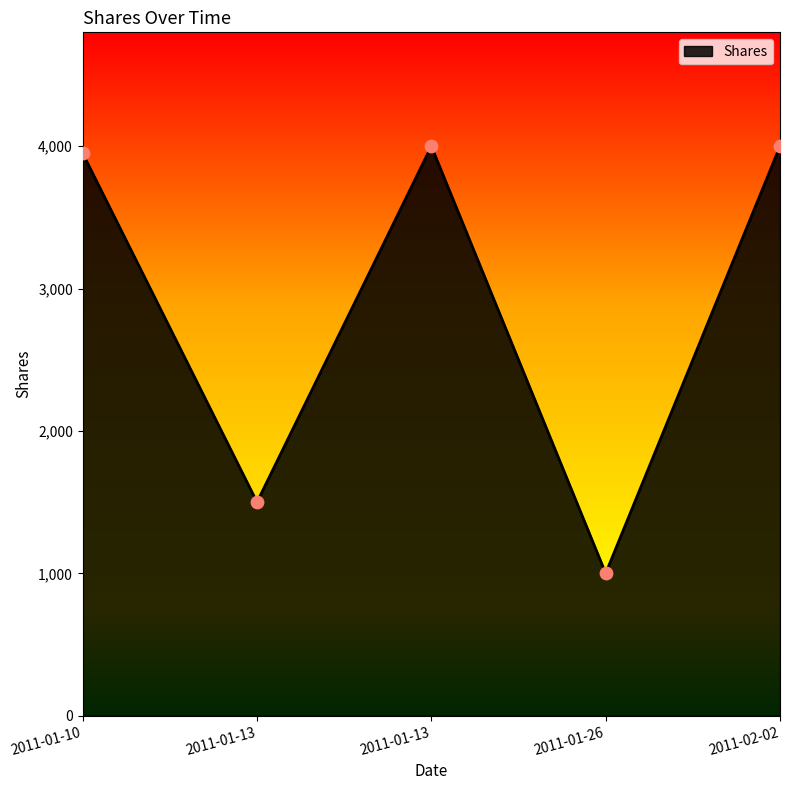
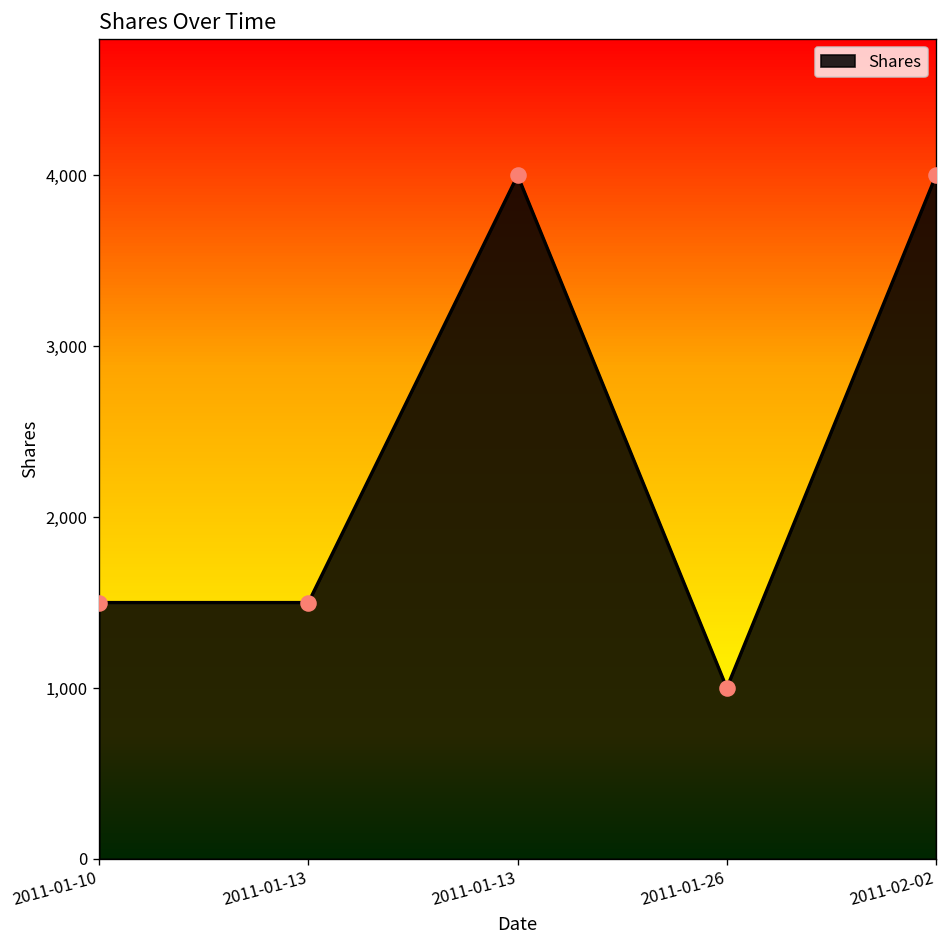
2011-01-10: 3,950 -> 1,500
